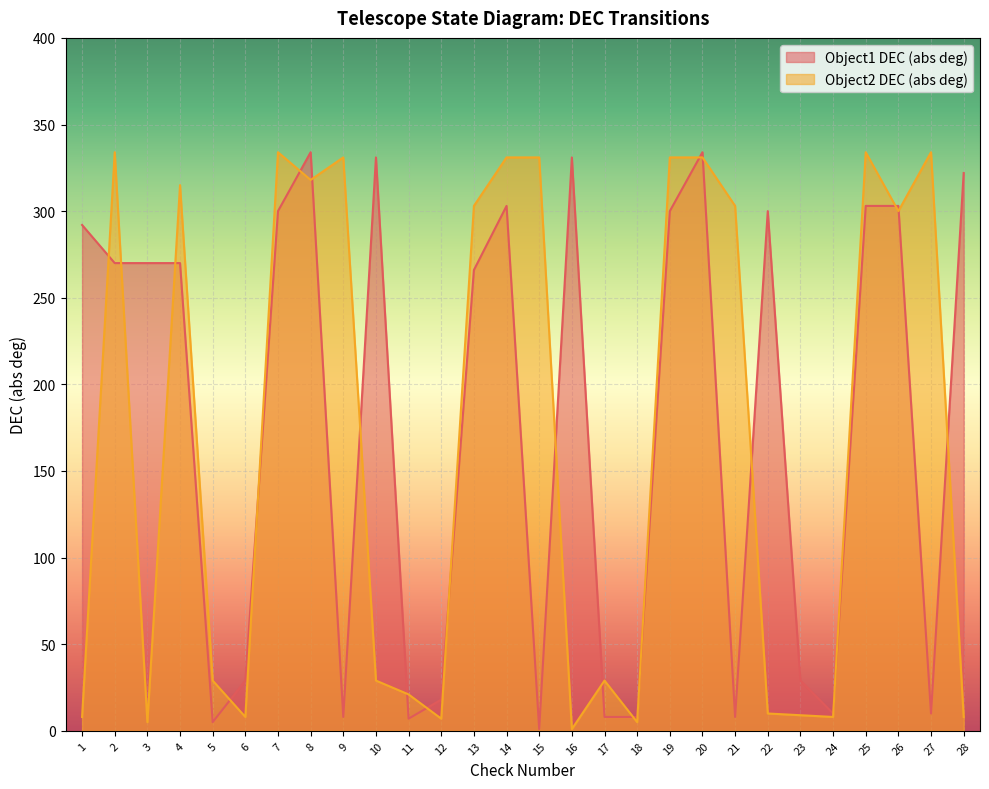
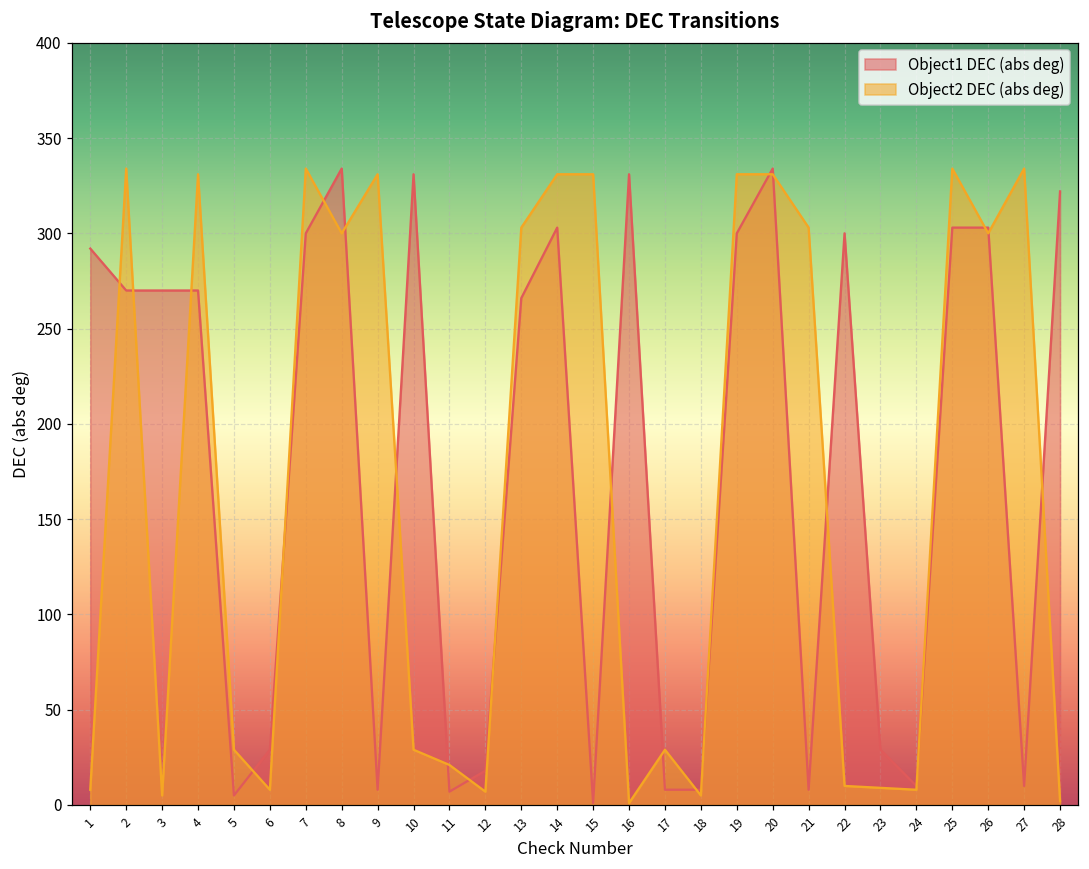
Object2 DEC (abs deg), 4: 315 -> 331
Object2 DEC (abs deg), 8: 318 -> 300
Object2 DEC (abs deg), 28: 8 -> 2
